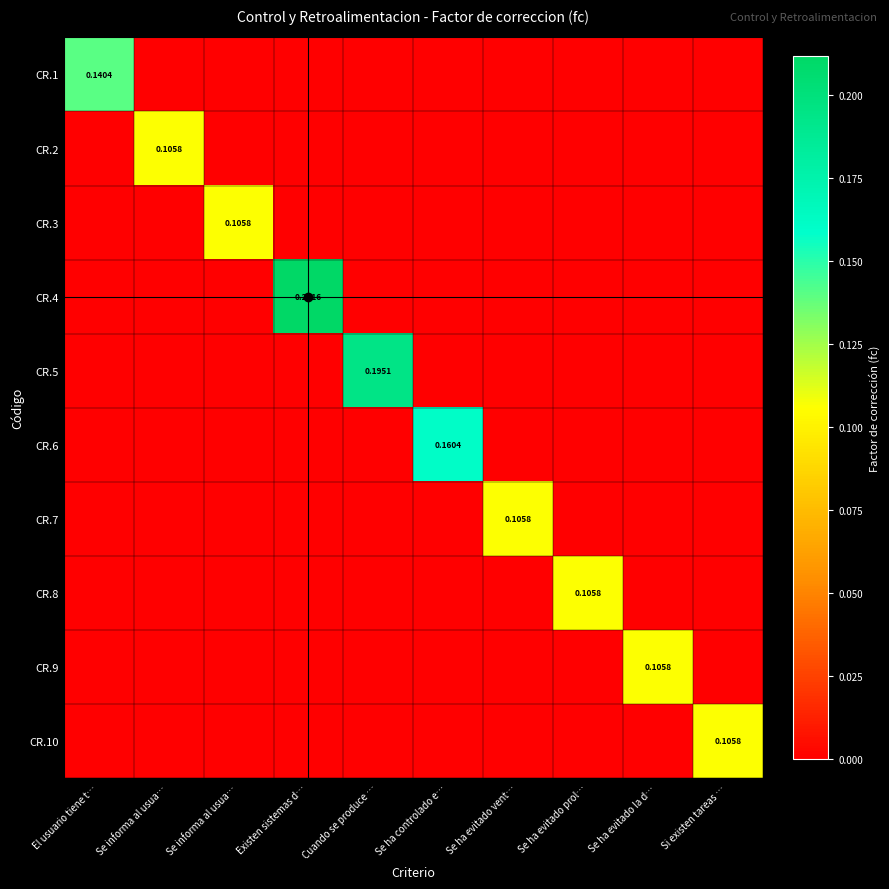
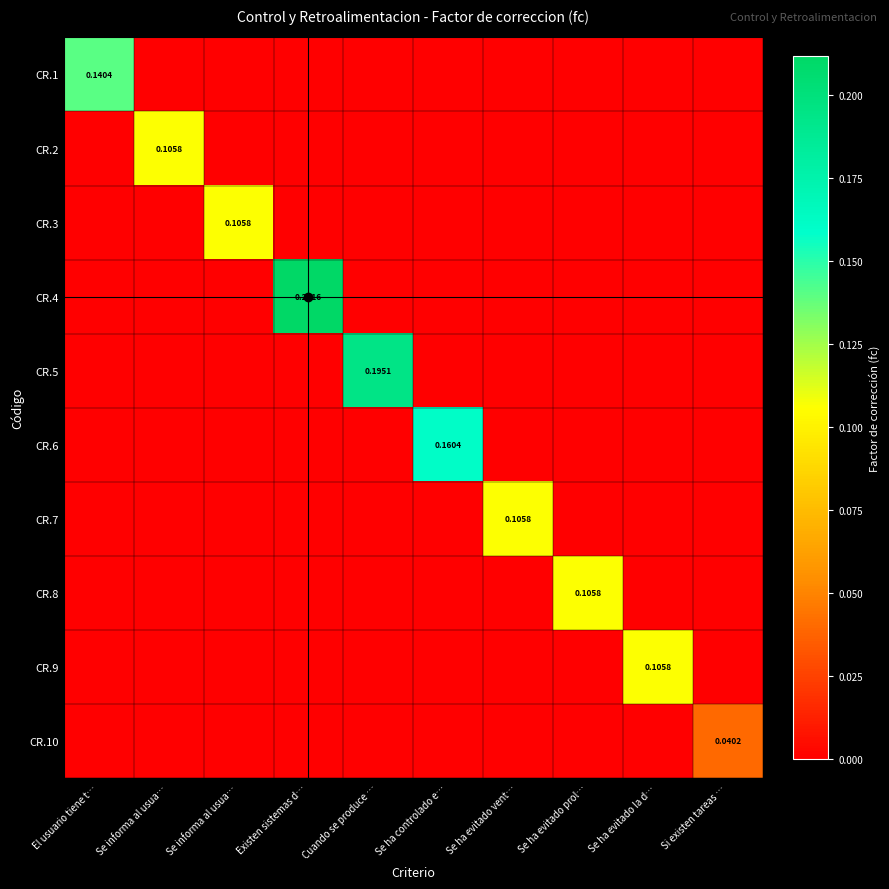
CR.10, Si existen tareas …: 0.1058 -> 0.0402
